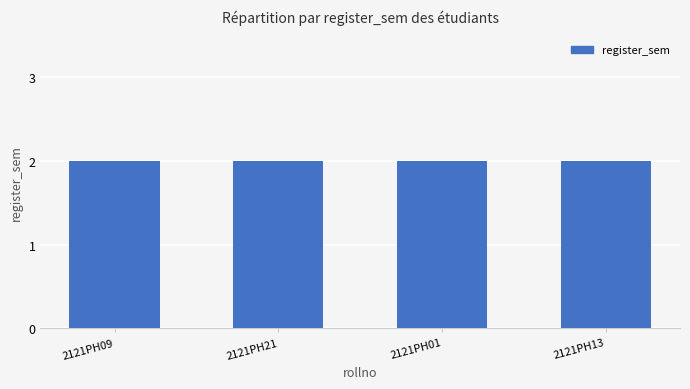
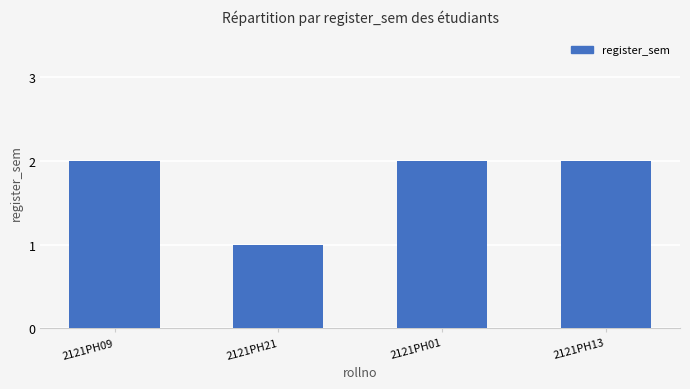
2121PH21: 2 -> 1
